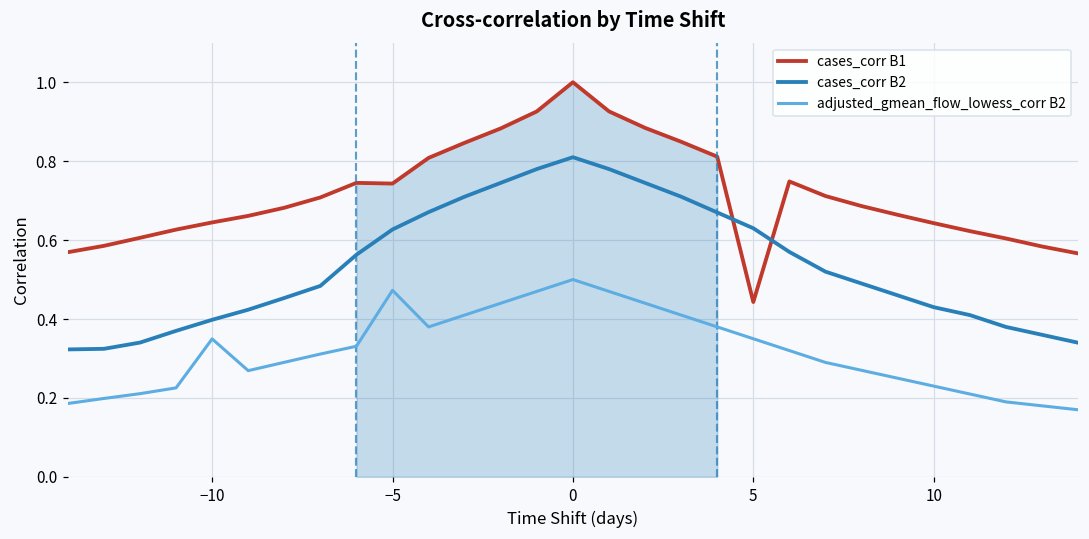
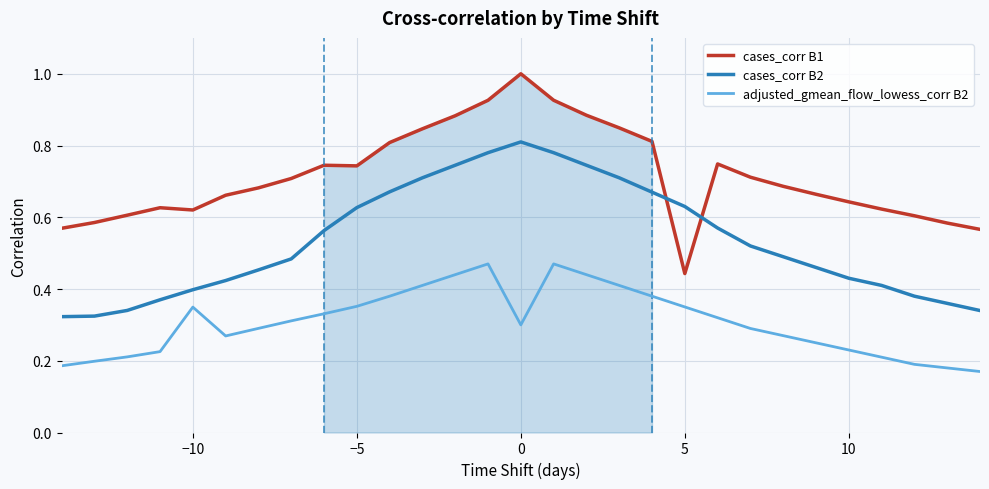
cases_corr B1, −10: 0.64 -> 0.62
adjusted_gmean_flow_lowess_corr B2, −5: 0.47 -> 0.35
adjusted_gmean_flow_lowess_corr B2, 0: 0.5 -> 0.3
